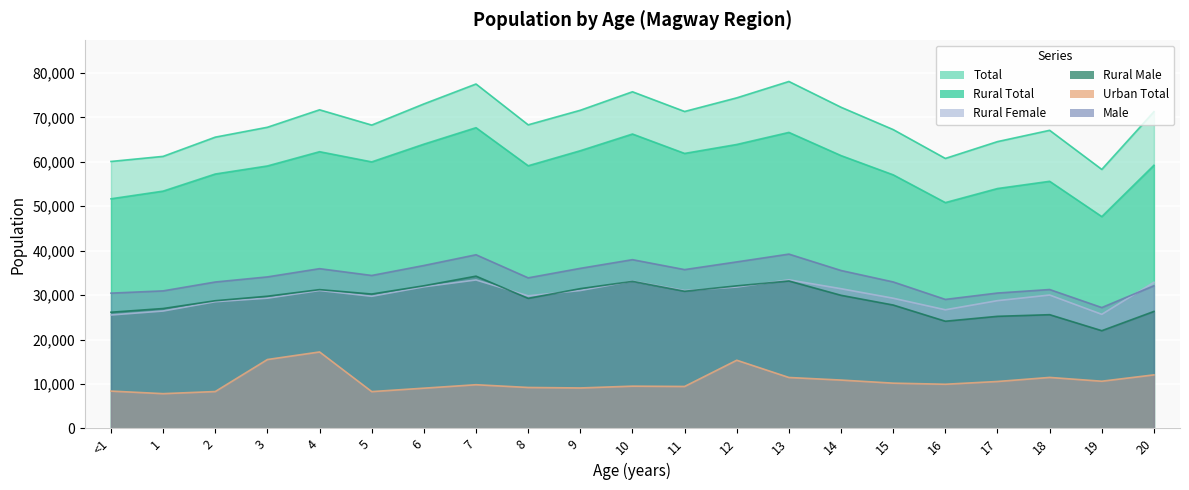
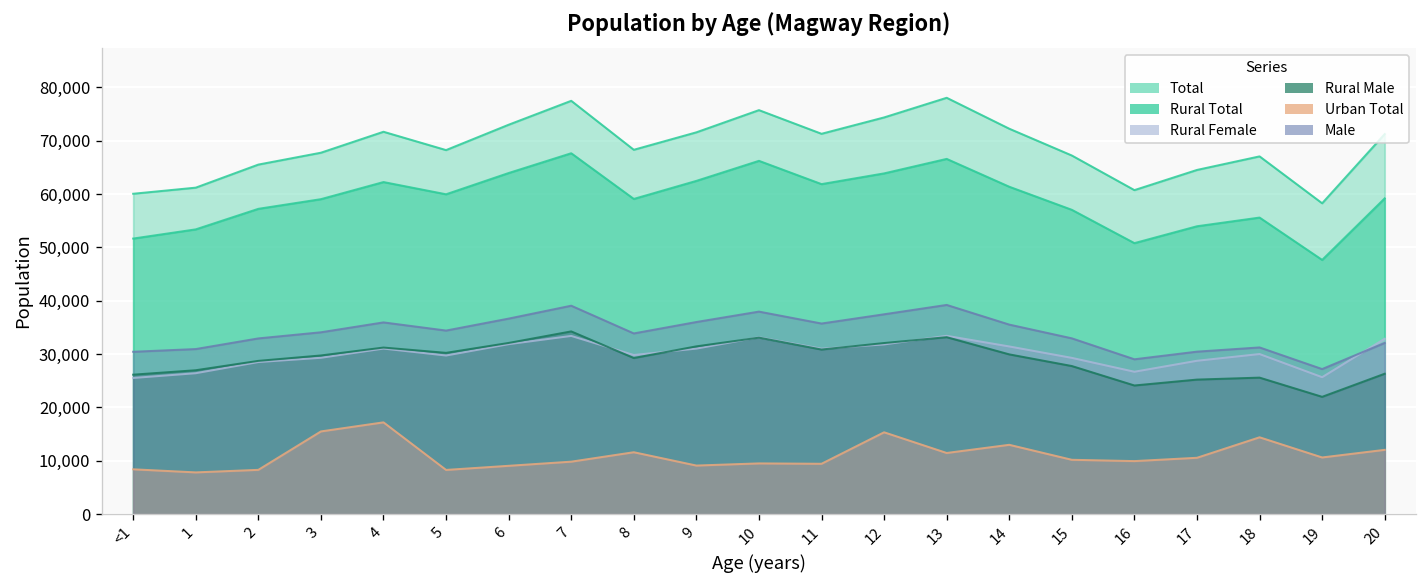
Urban Total, 8: 9,000 -> 12,000
Urban Total, 14: 11,000 -> 13,000
Urban Total, 18: 11,000 -> 14,000
